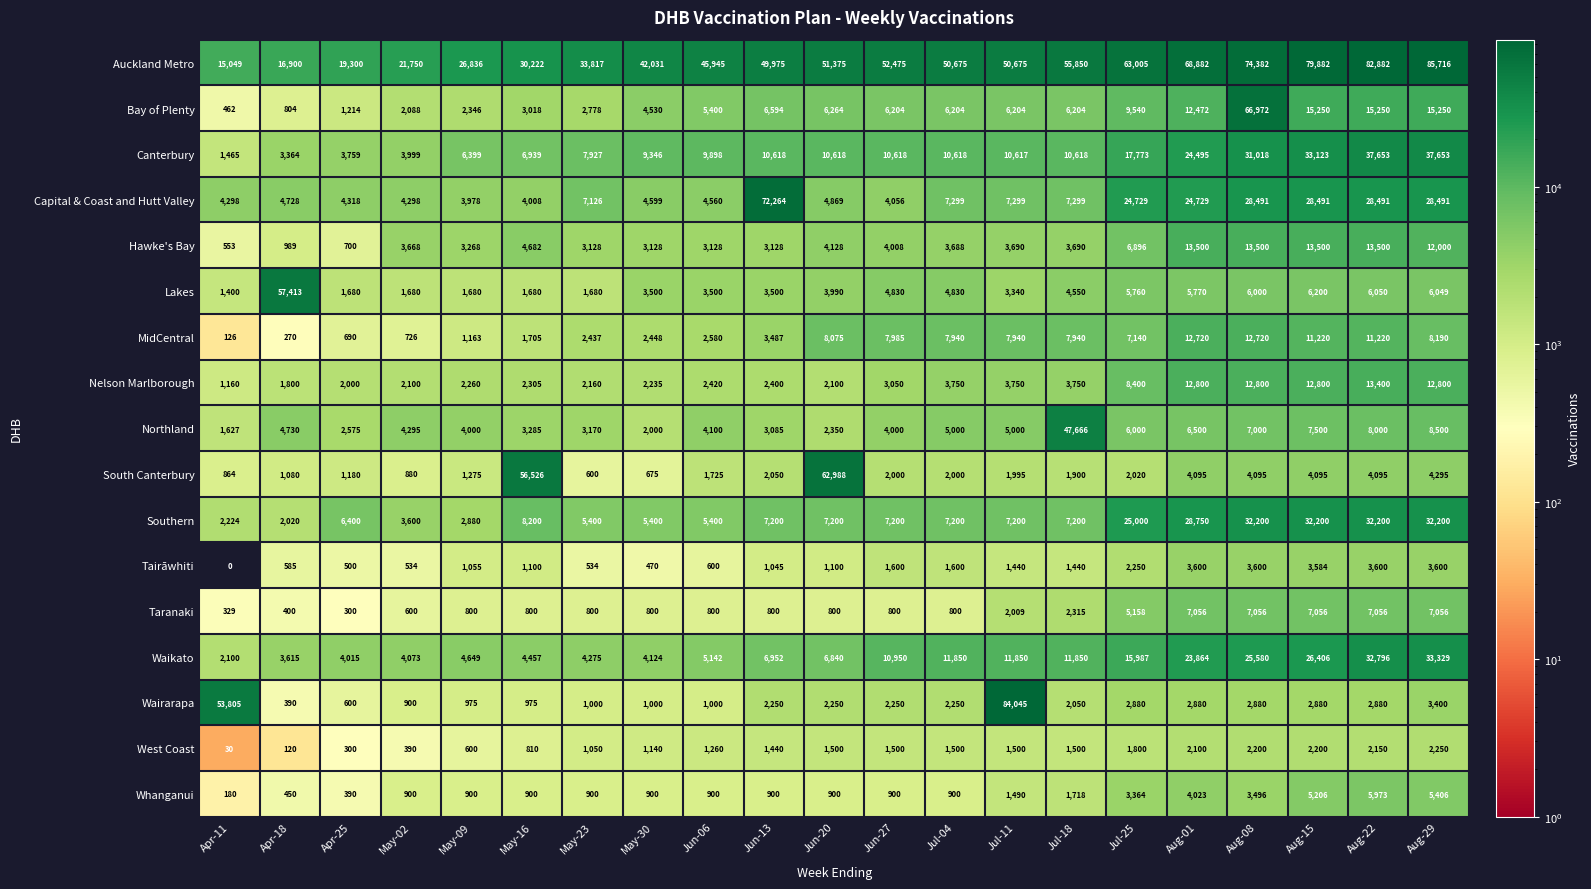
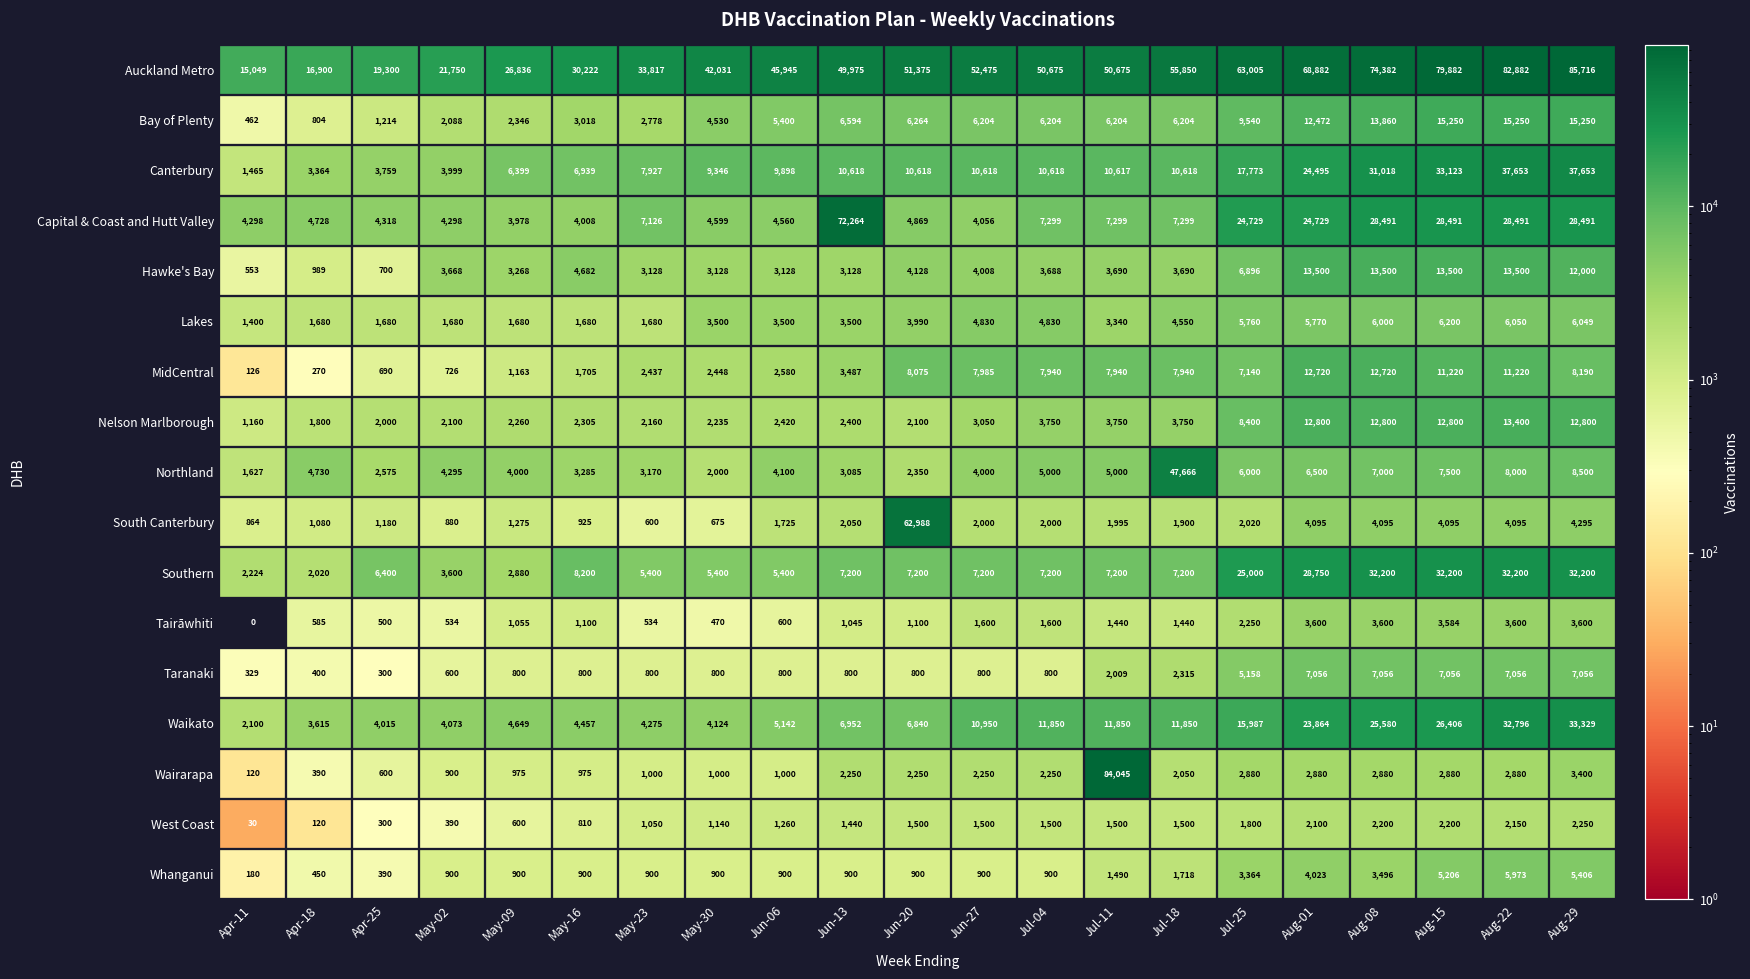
Bay of Plenty, Aug-08: 66,972 -> 13,860
Lakes, Apr-18: 57,413 -> 1,680
South Canterbury, May-16: 56,526 -> 925
Wairarapa, Apr-11: 53,805 -> 120
